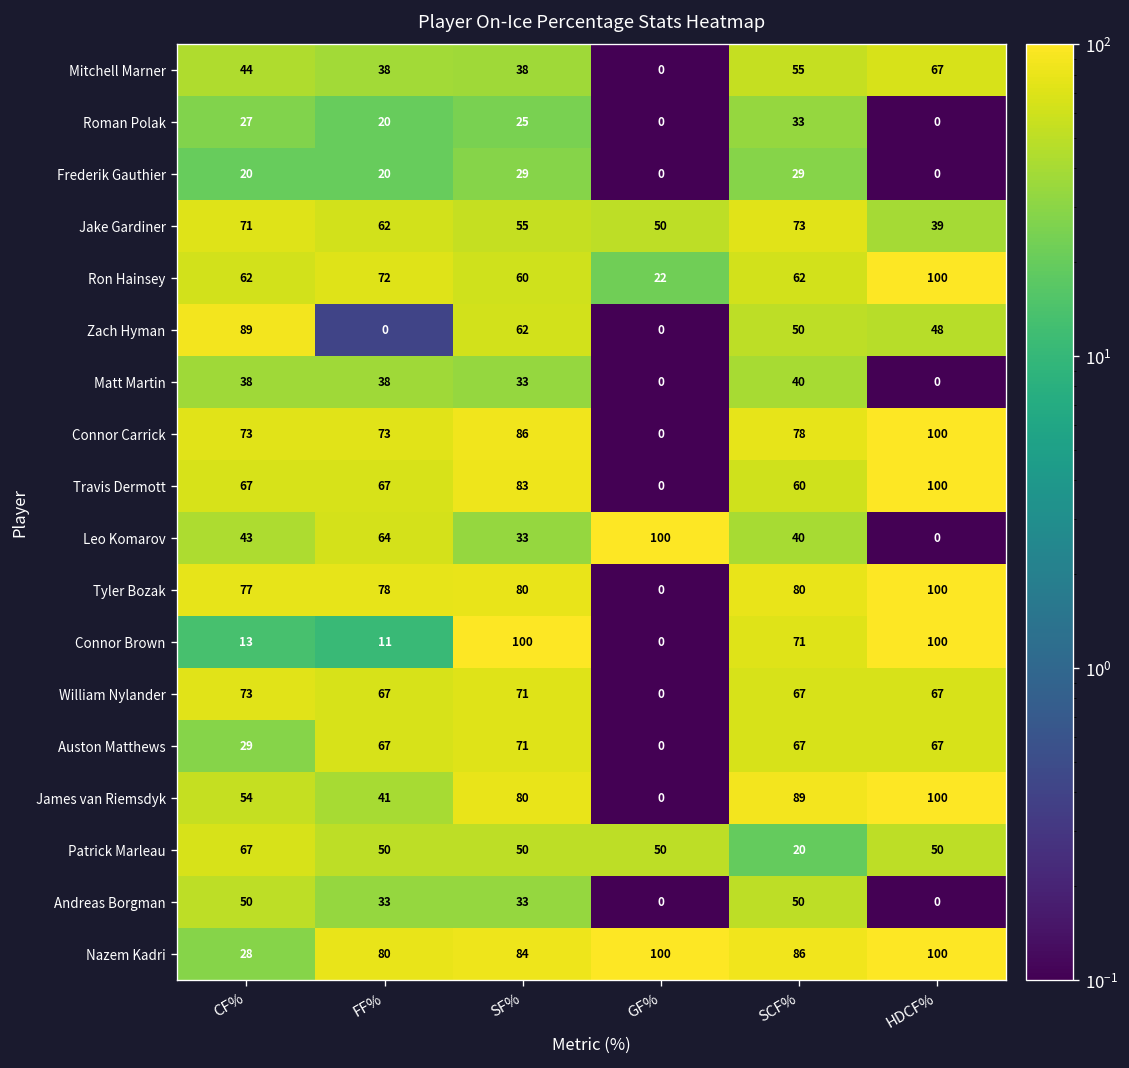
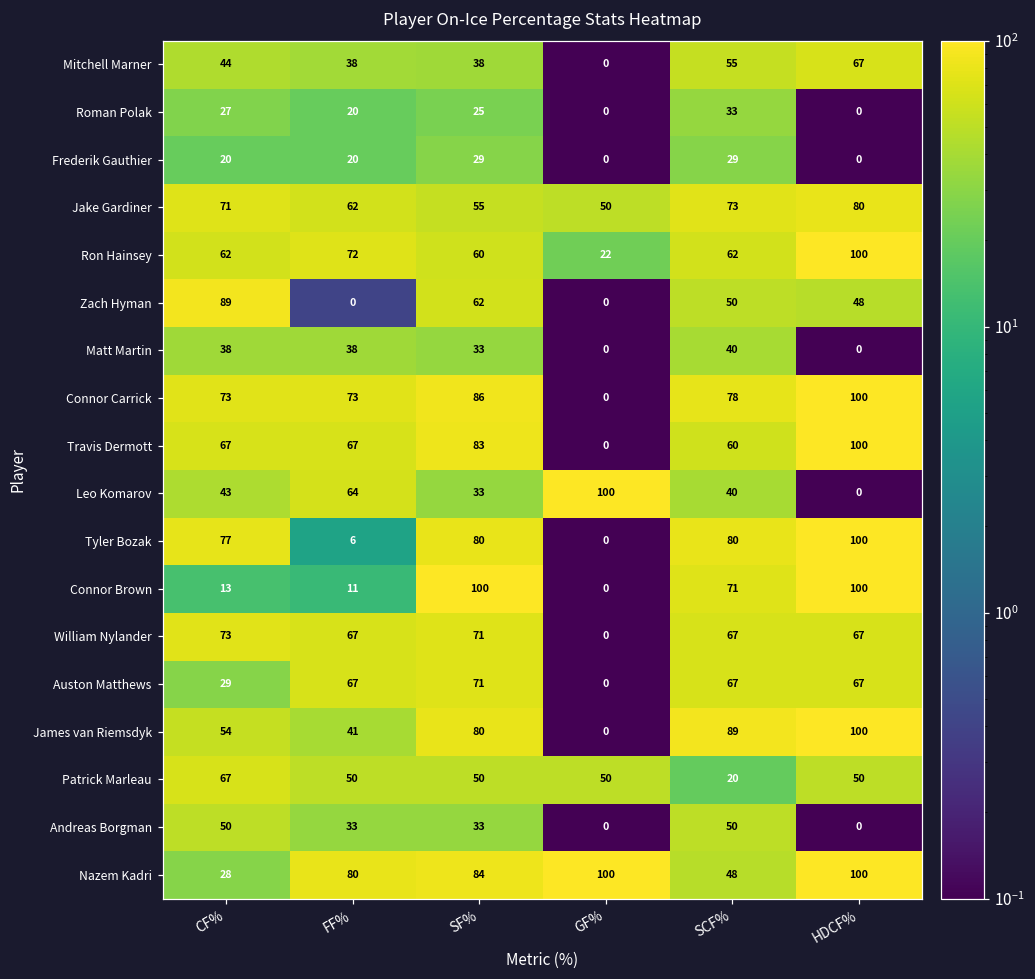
Jake Gardiner, HDCF%: 39 -> 80
Tyler Bozak, FF%: 78 -> 6
Nazem Kadri, SCF%: 86 -> 48
